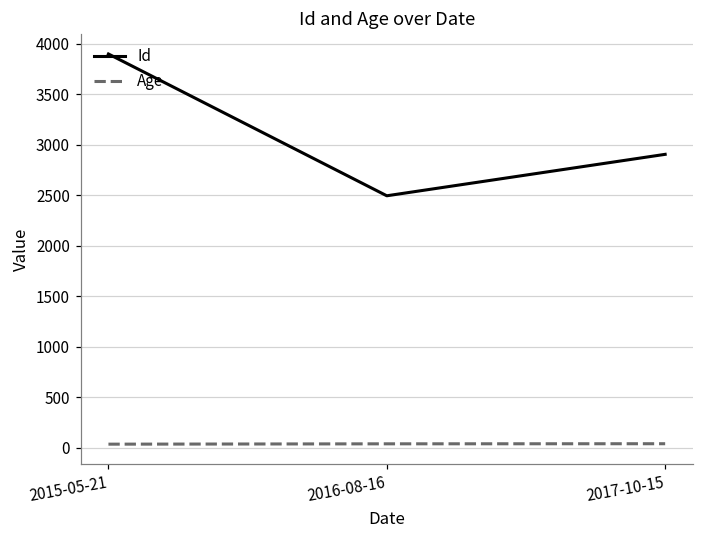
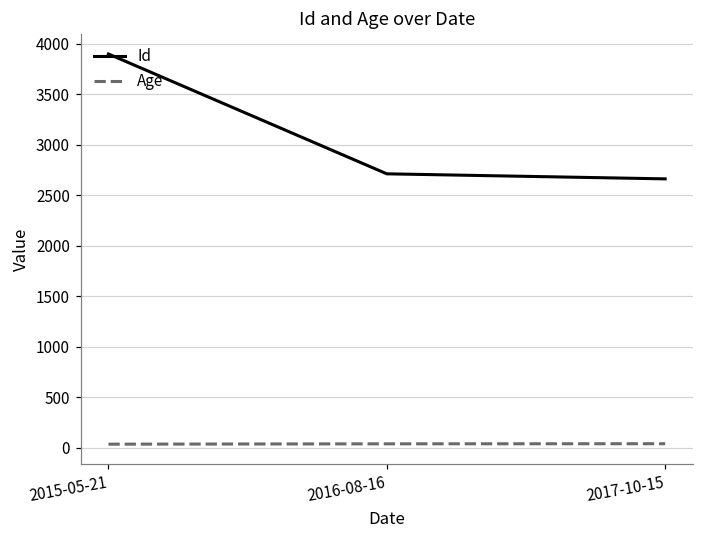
Id, 2016-08-16: 2500 -> 2700
Id, 2017-10-15: 2900 -> 2700
